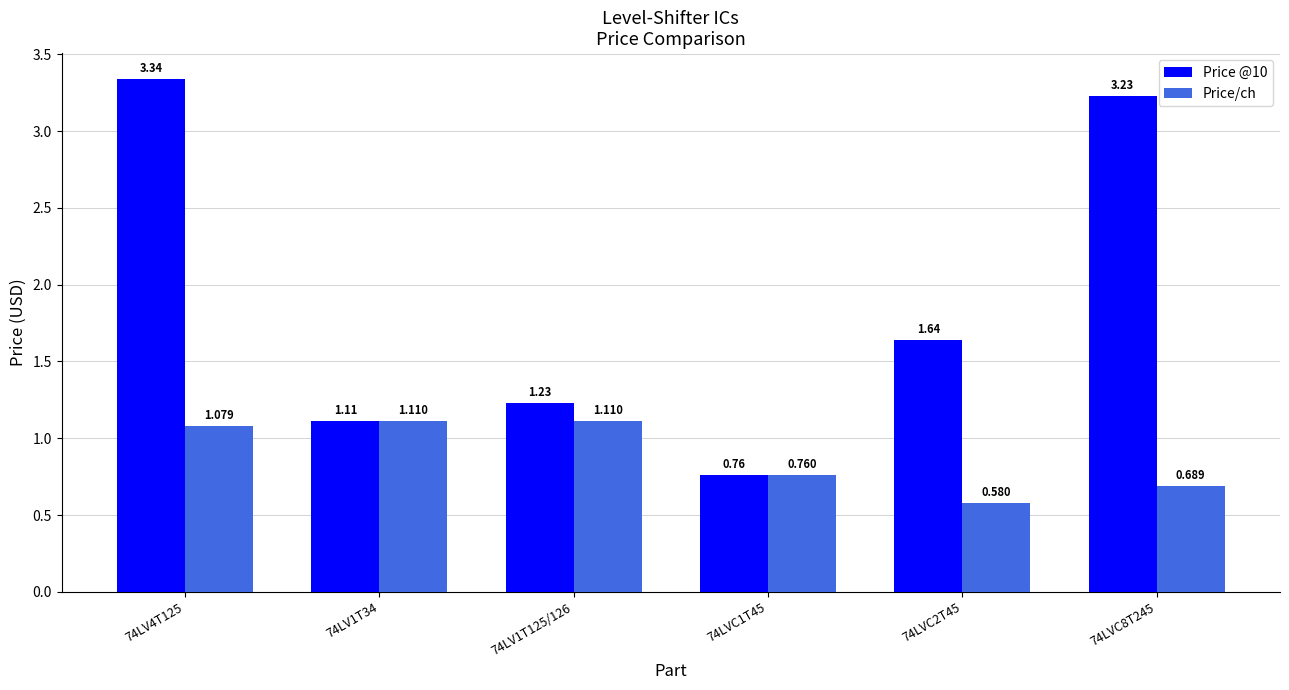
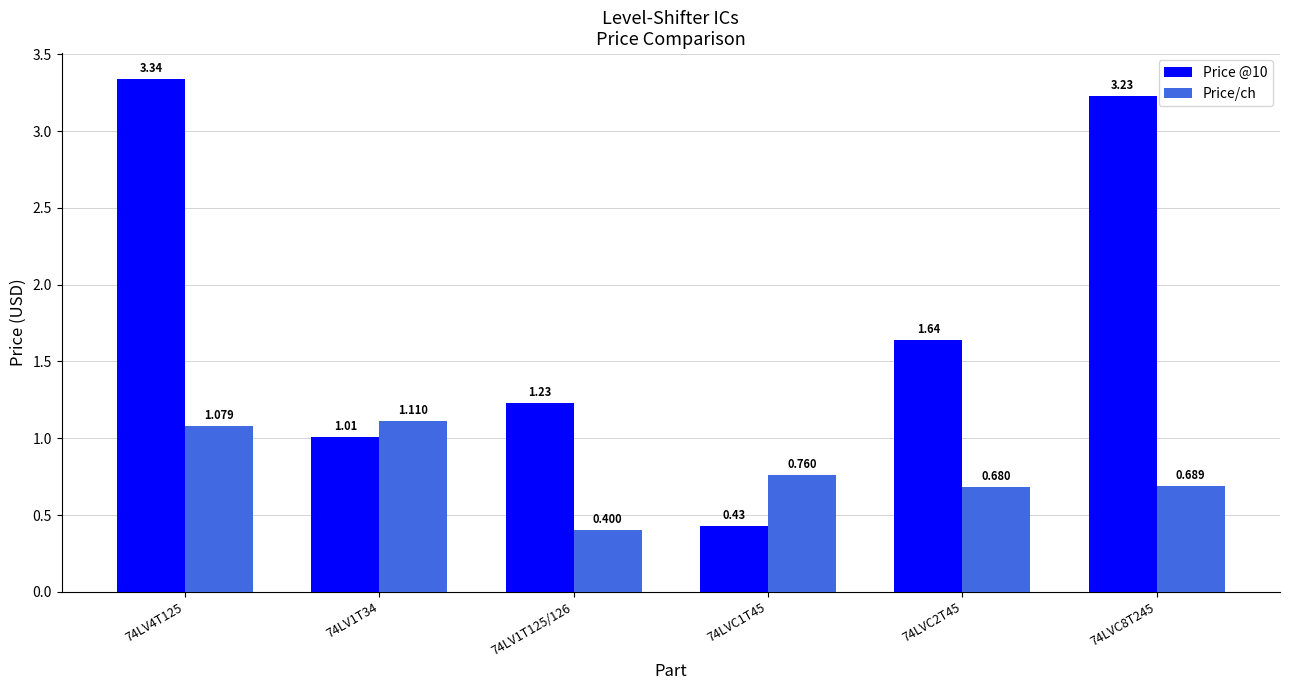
Price @10, 74LV1T34: 1.11 -> 1.01
Price/ch, 74LV1T125/126: 1.110 -> 0.400
Price @10, 74LVC1T45: 0.76 -> 0.43
Price/ch, 74LVC2T45: 0.580 -> 0.680
